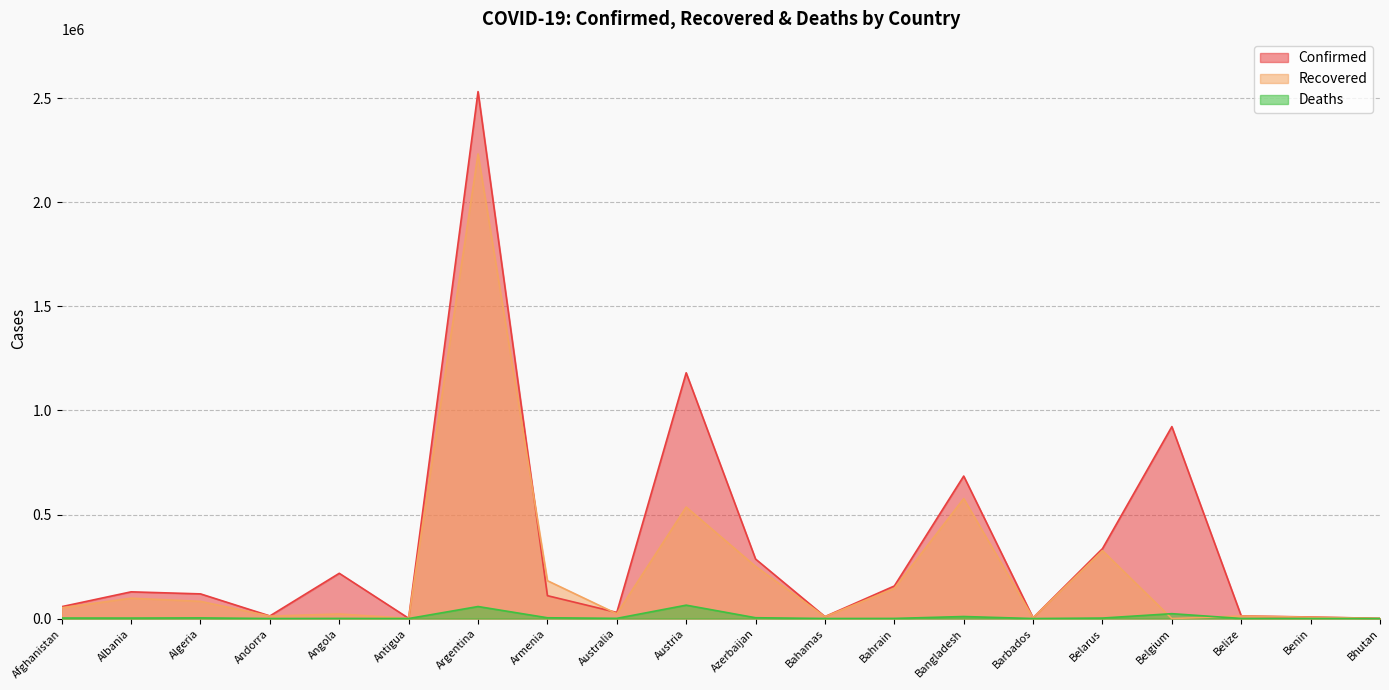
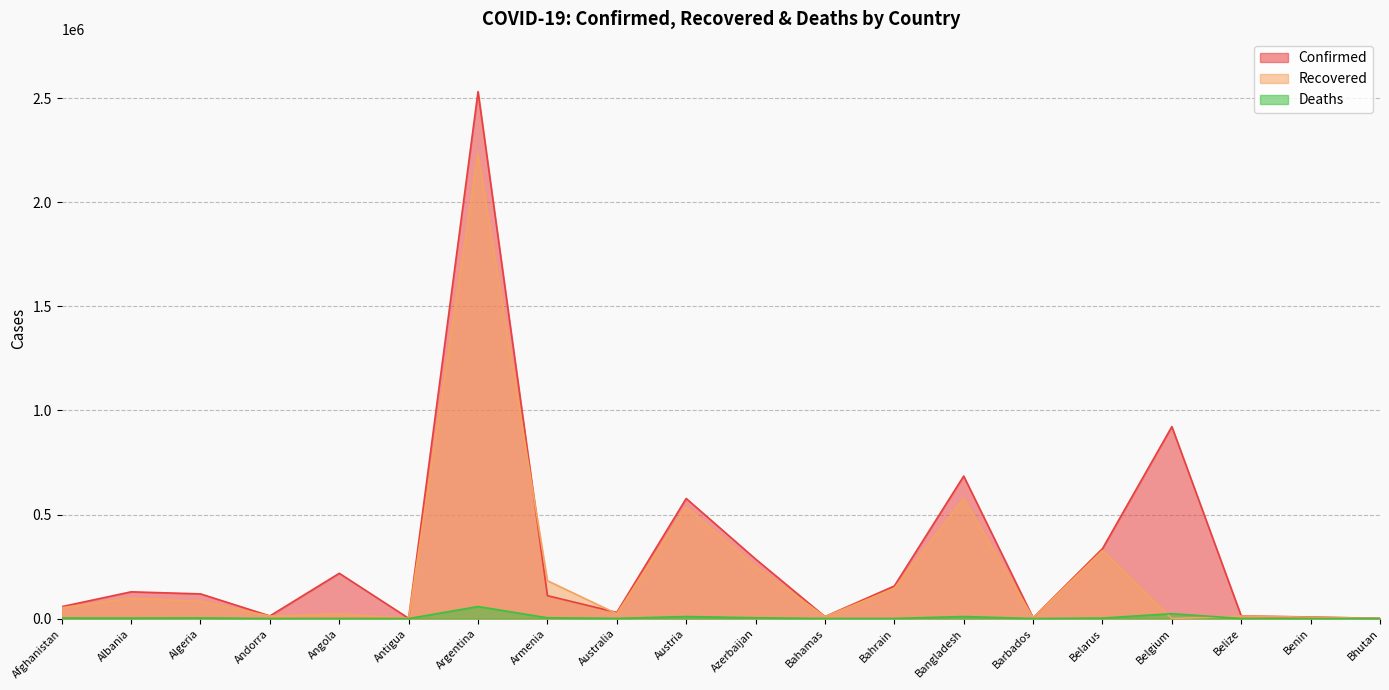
Confirmed, Austria: 1180000 -> 580000
Deaths, Austria: 60000 -> 10000
